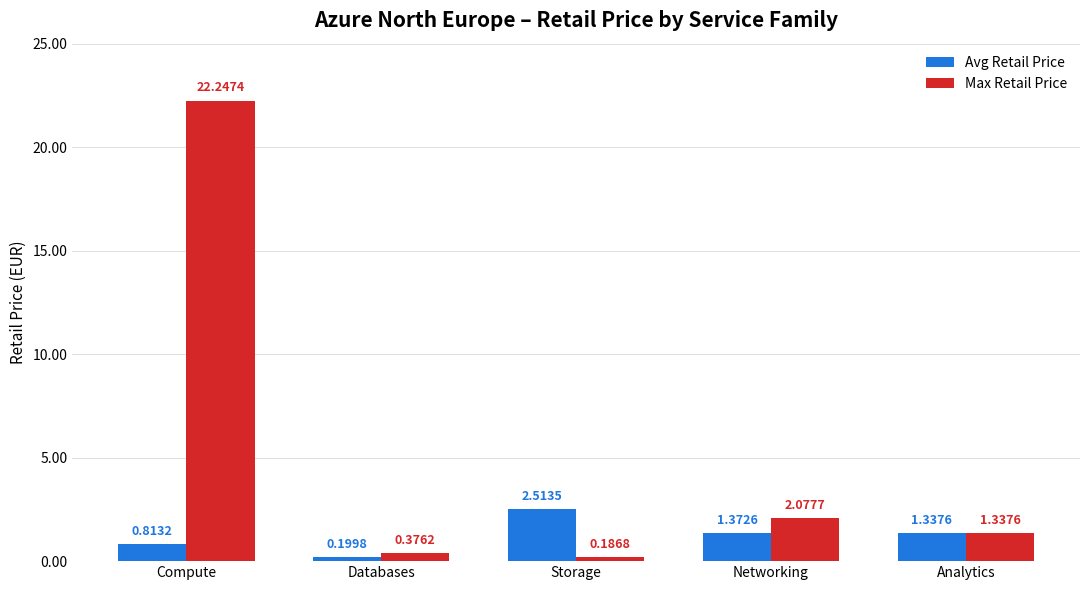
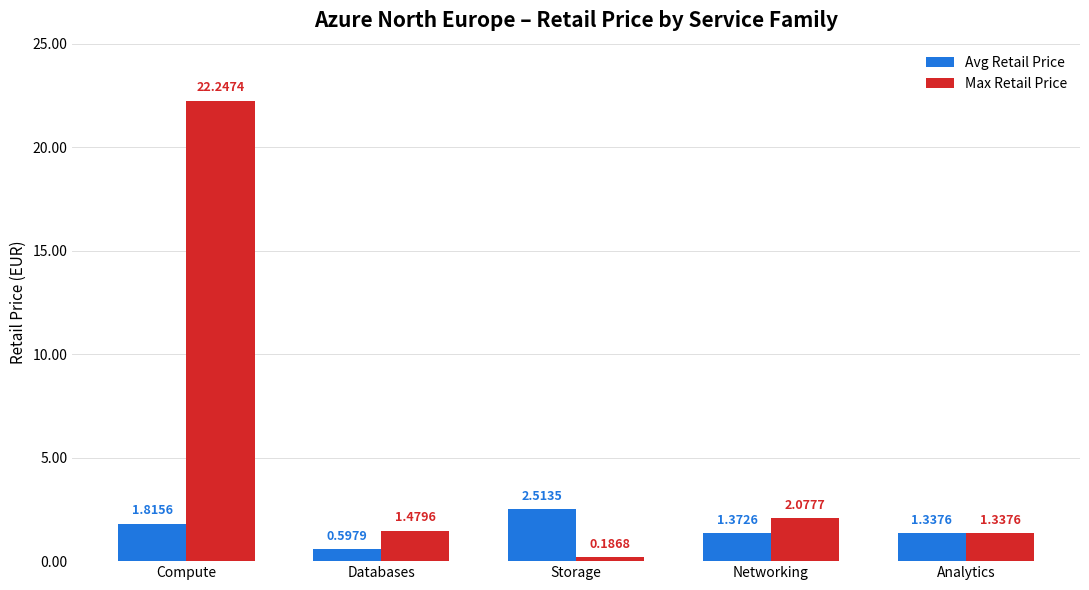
Avg Retail Price, Compute: 0.8132 -> 1.8156
Avg Retail Price, Databases: 0.1998 -> 0.5979
Max Retail Price, Databases: 0.3762 -> 1.4796
